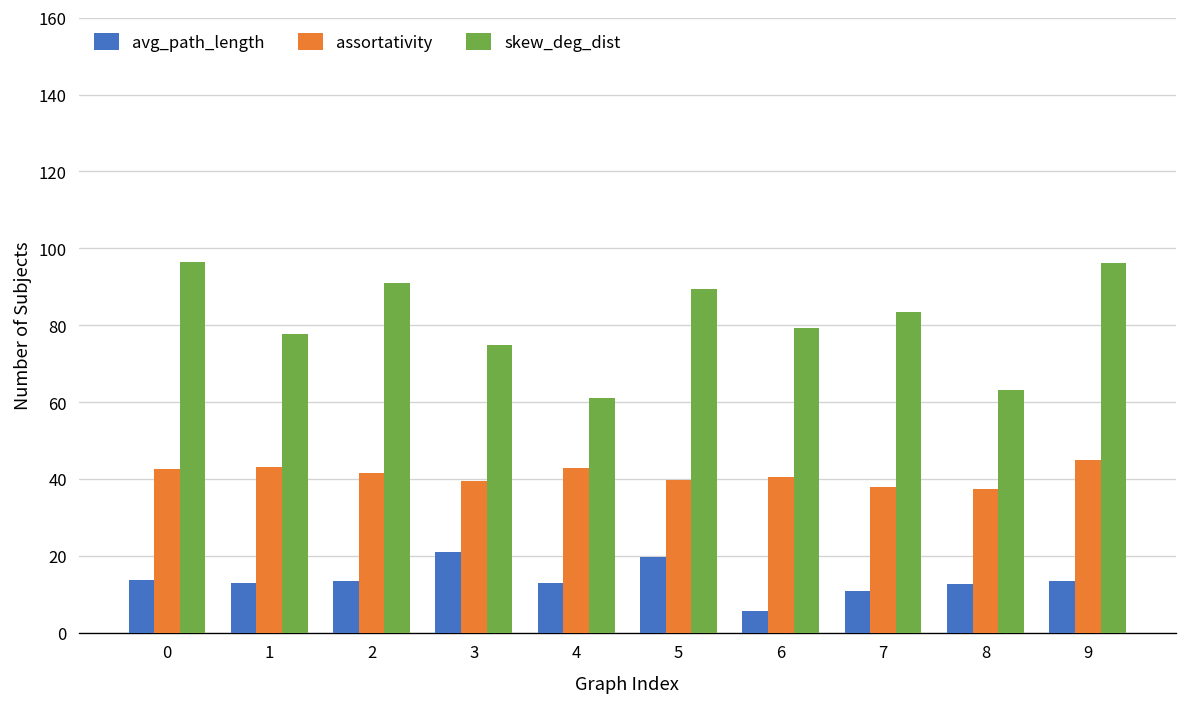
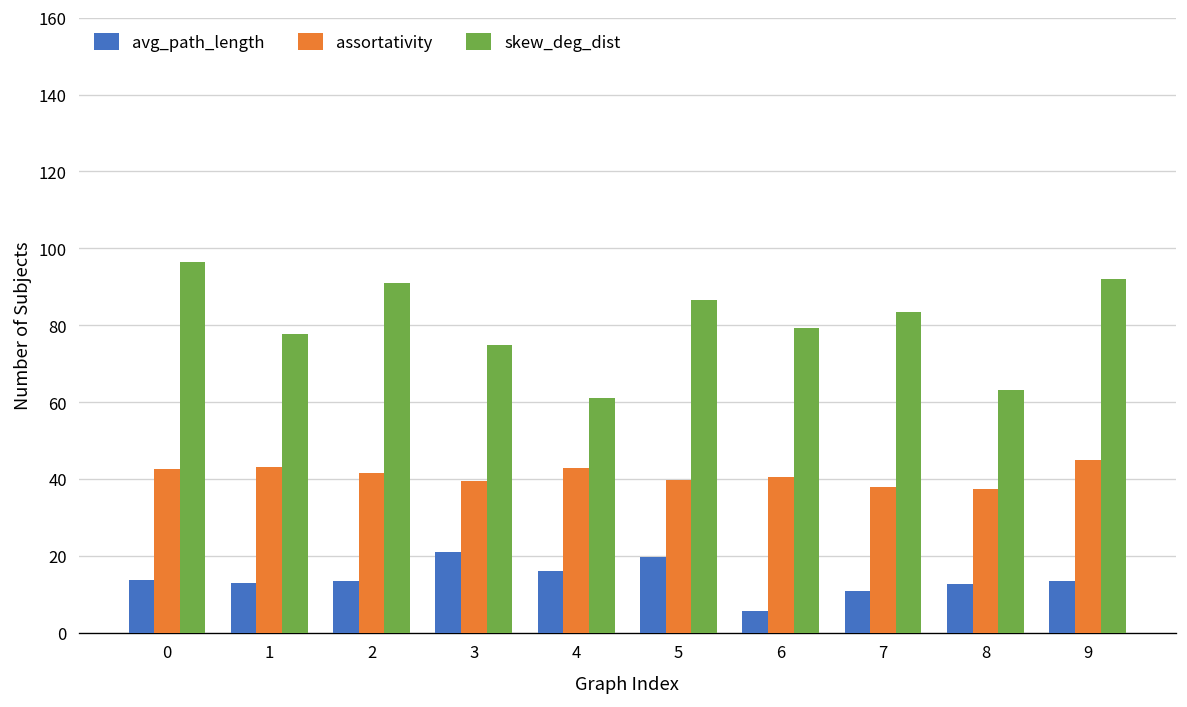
avg_path_length, 4: 13 -> 16
skew_deg_dist, 5: 90 -> 87
skew_deg_dist, 9: 96 -> 92
